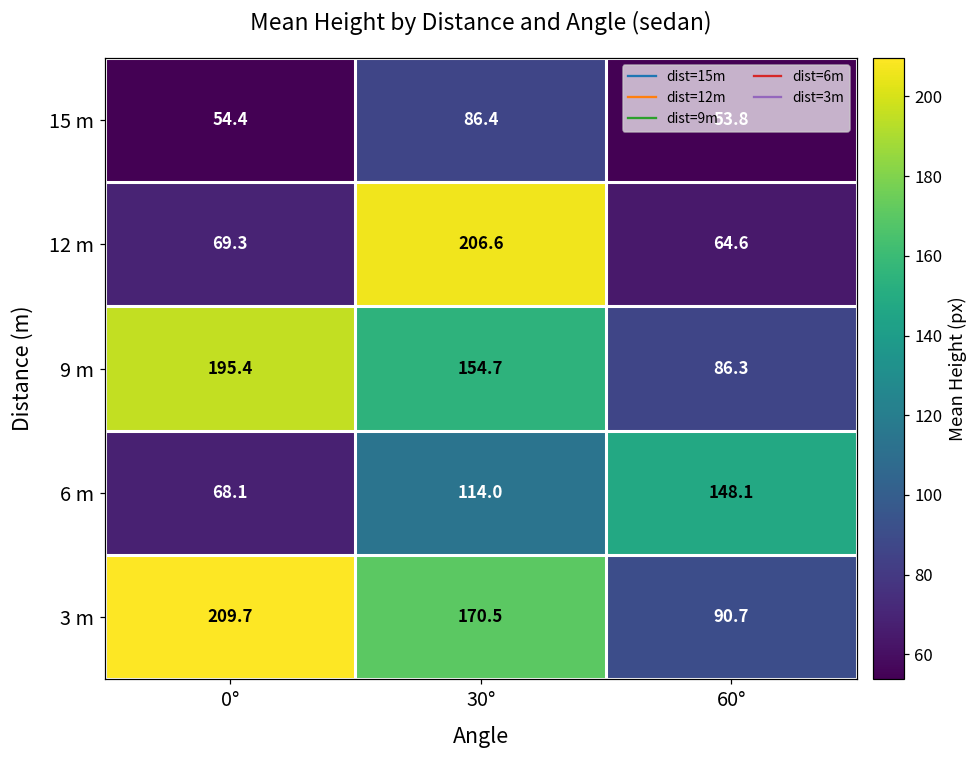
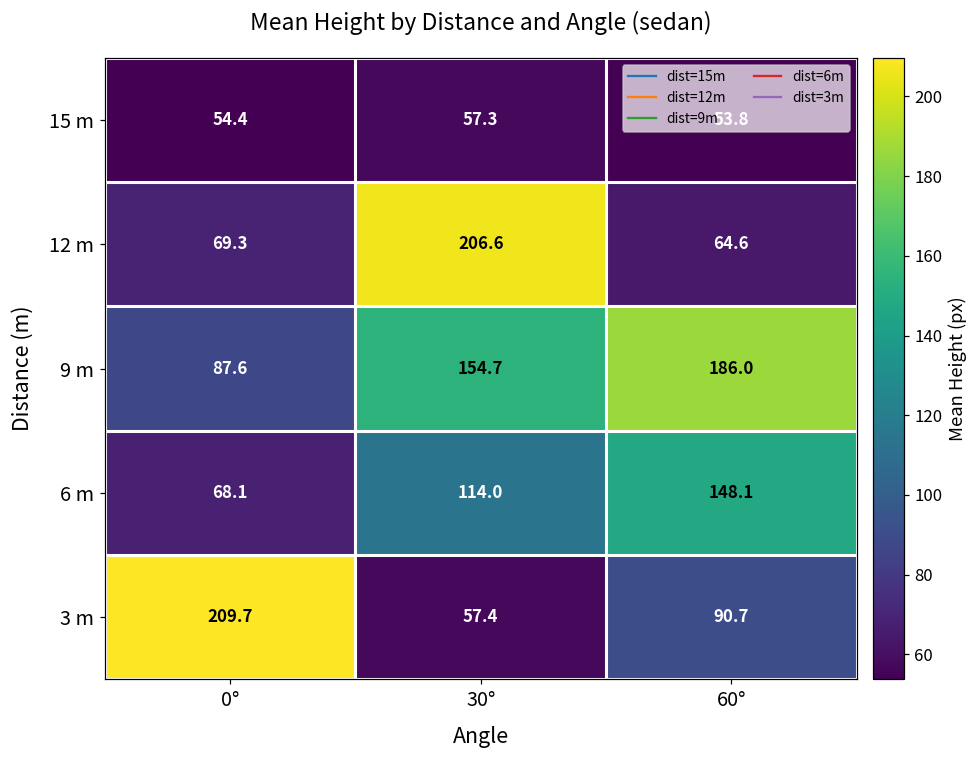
15 m, 30°: 86.4 -> 57.3
9 m, 0°: 195.4 -> 87.6
9 m, 60°: 86.3 -> 186.0
3 m, 30°: 170.5 -> 57.4
